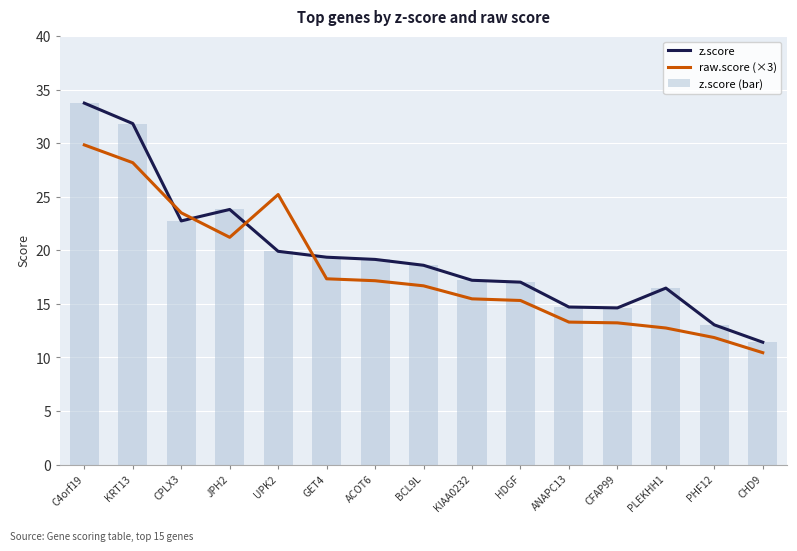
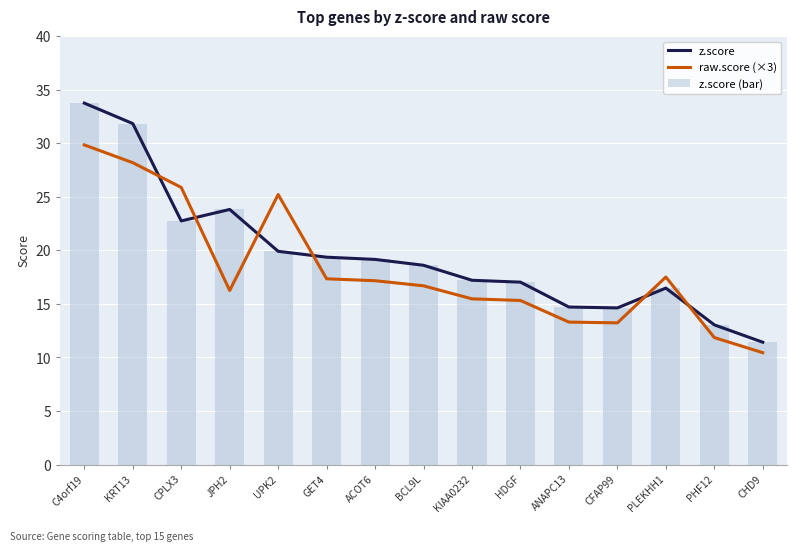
raw.score (×3), CPLX3: 23.5 -> 25.9
raw.score (×3), JPH2: 21.2 -> 16.3
raw.score (×3), PLEKHH1: 12.8 -> 17.5
